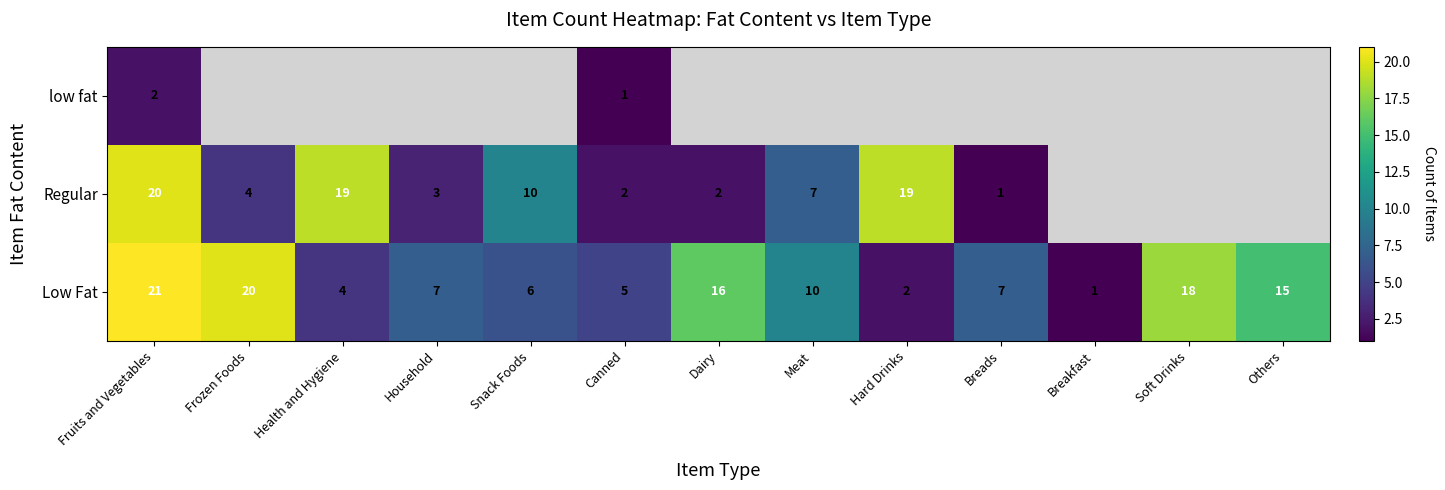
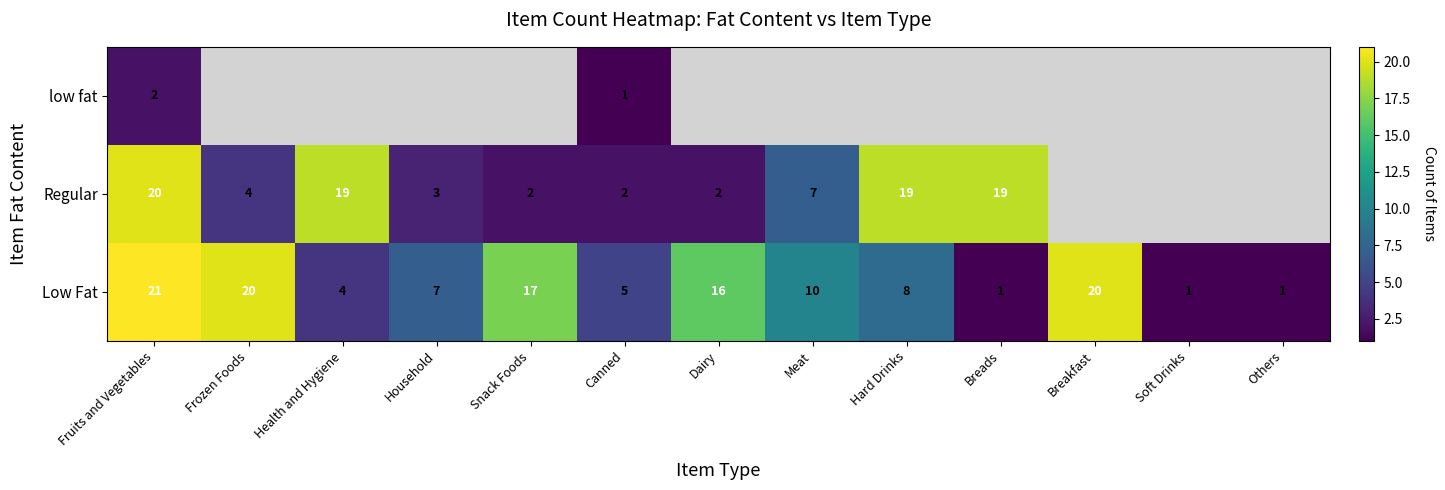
Regular, Snack Foods: 10 -> 2
Regular, Breads: 1 -> 19
Low Fat, Snack Foods: 6 -> 17
Low Fat, Hard Drinks: 2 -> 8
Low Fat, Breads: 7 -> 1
Low Fat, Breakfast: 1 -> 20
Low Fat, Soft Drinks: 18 -> 1
Low Fat, Others: 15 -> 1
